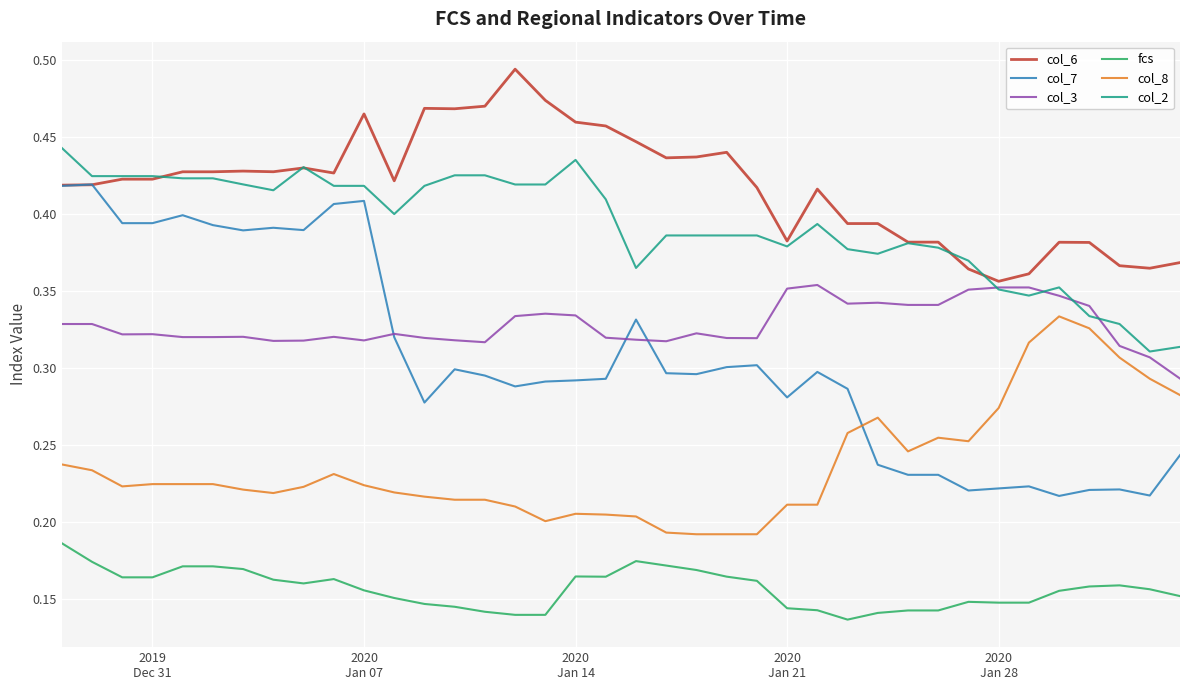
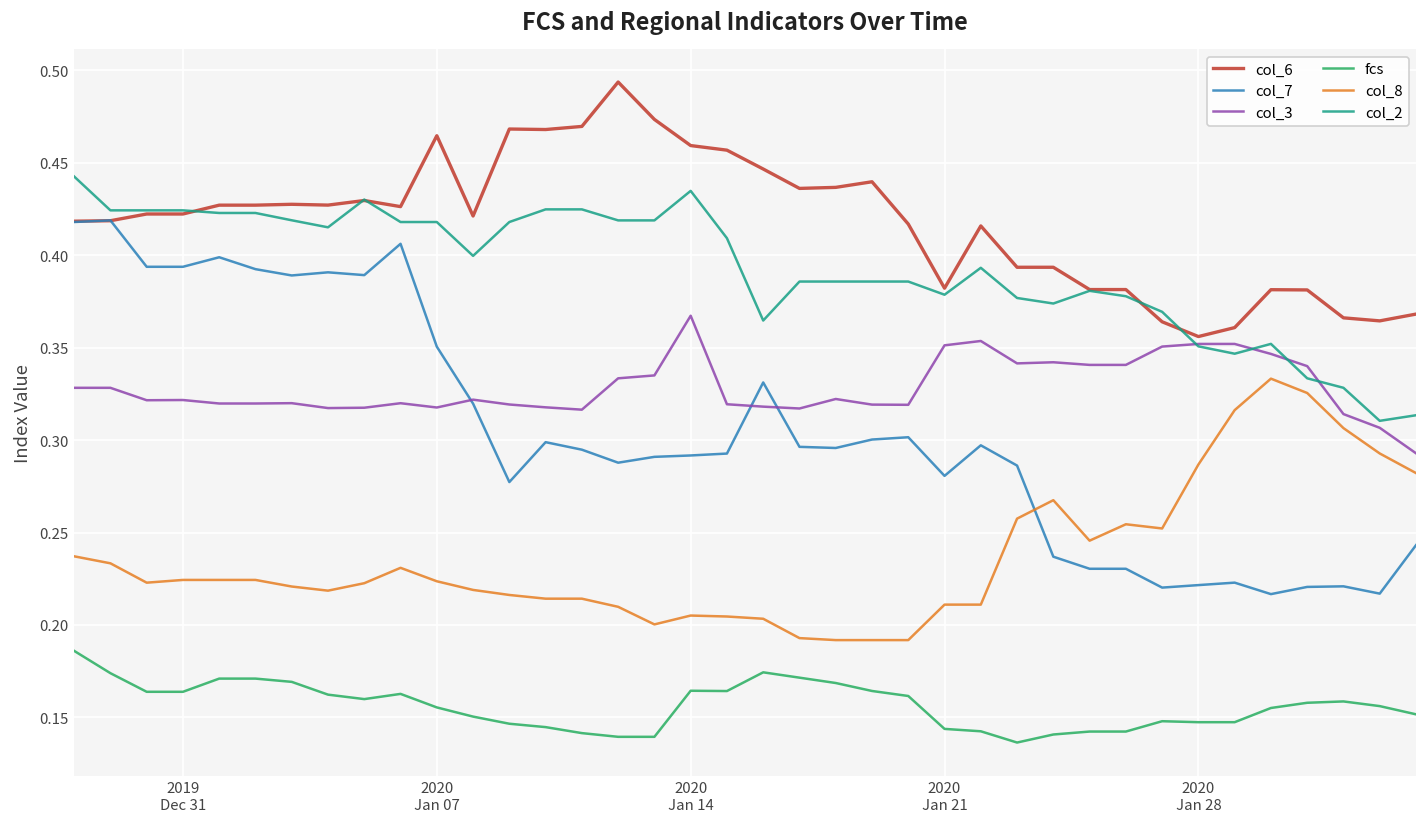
col_7, 2020 Jan 07: 0.408 -> 0.351
col_3, 2020 Jan 14: 0.334 -> 0.367
col_8, 2020 Jan 28: 0.274 -> 0.287
